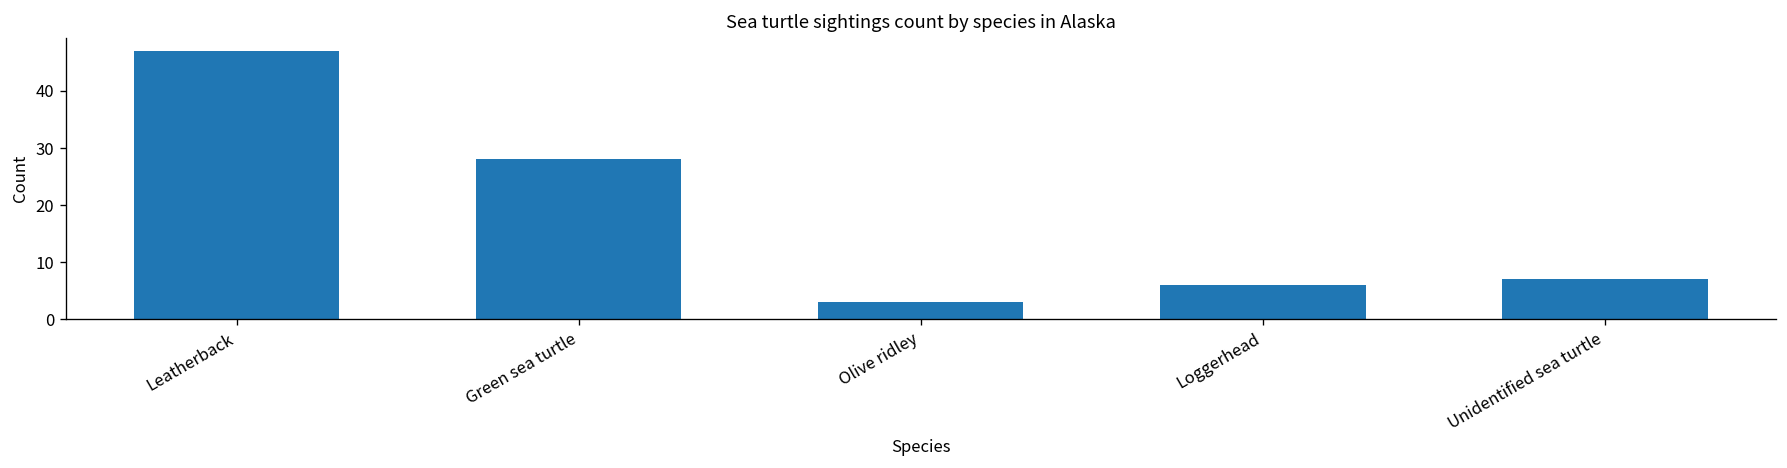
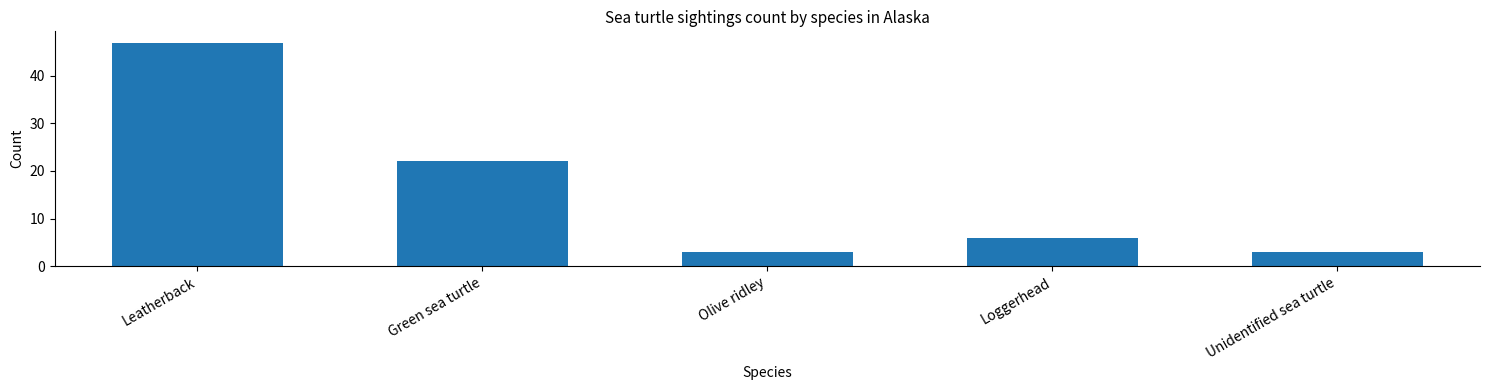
Green sea turtle: 28 -> 22
Unidentified sea turtle: 7 -> 3
